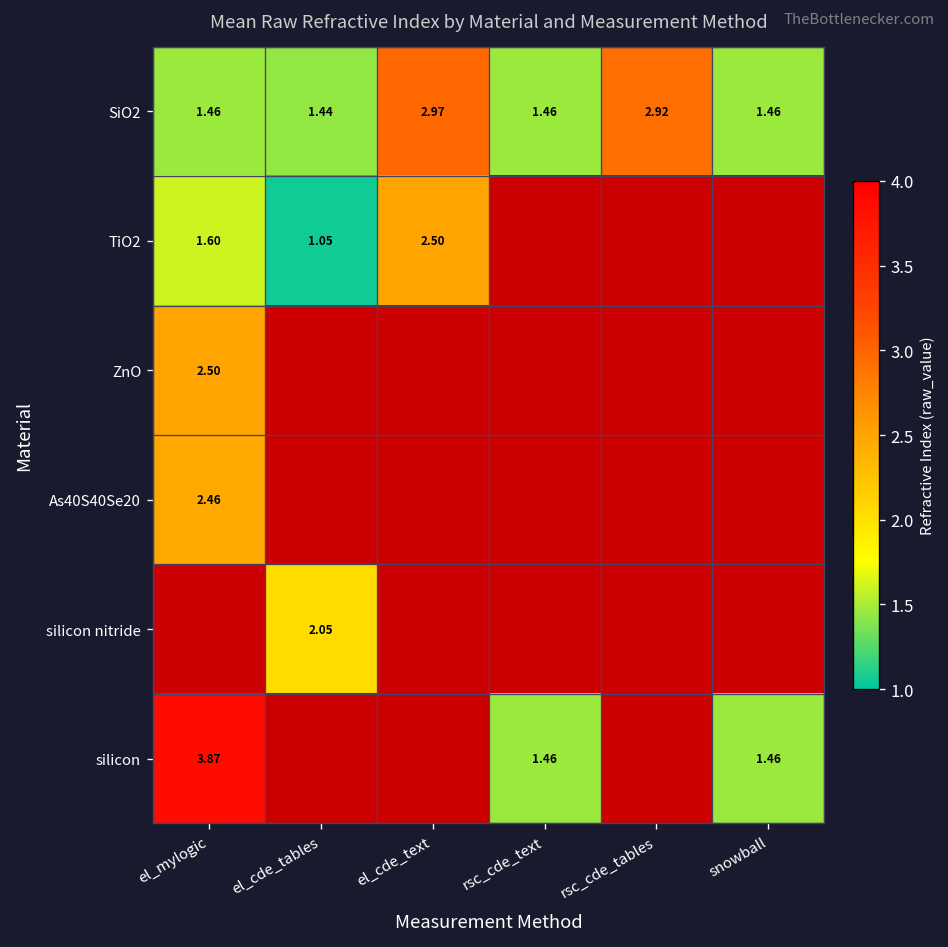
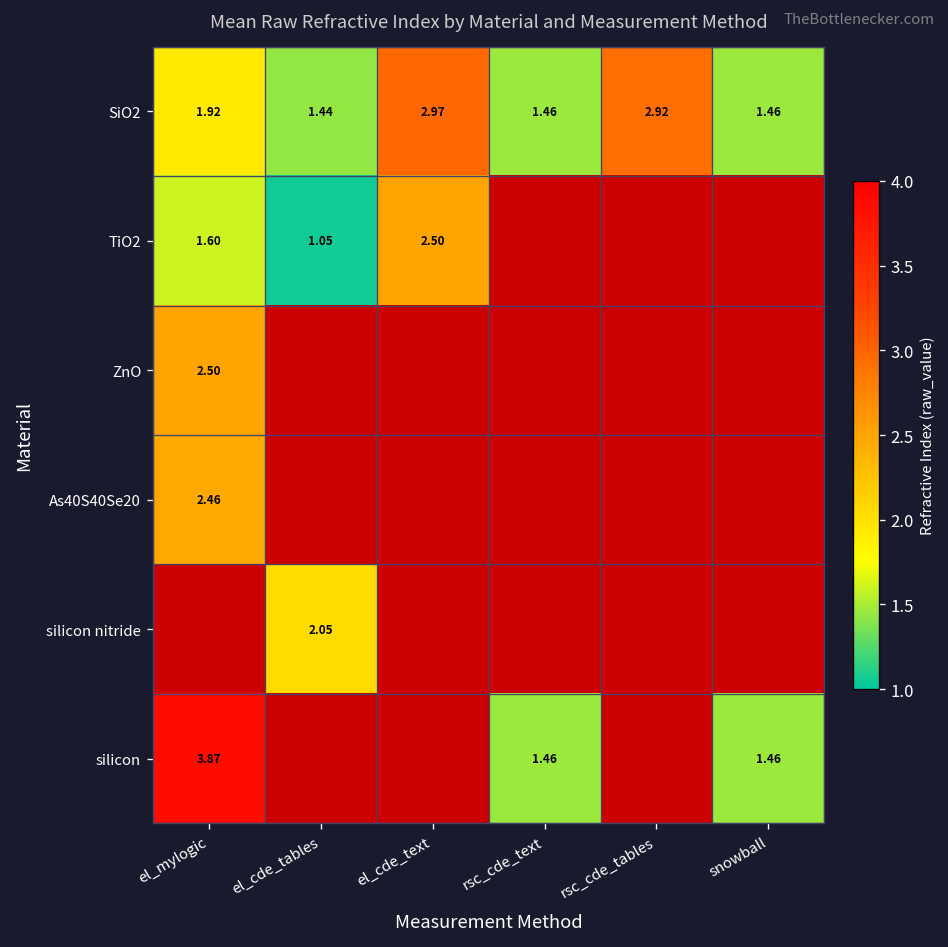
SiO2, el_mylogic: 1.46 -> 1.92
